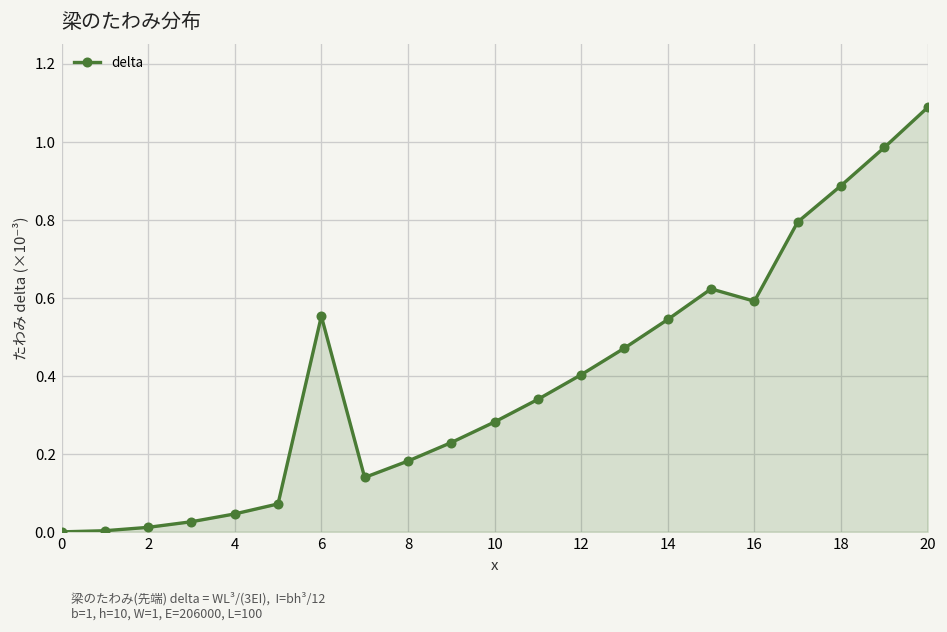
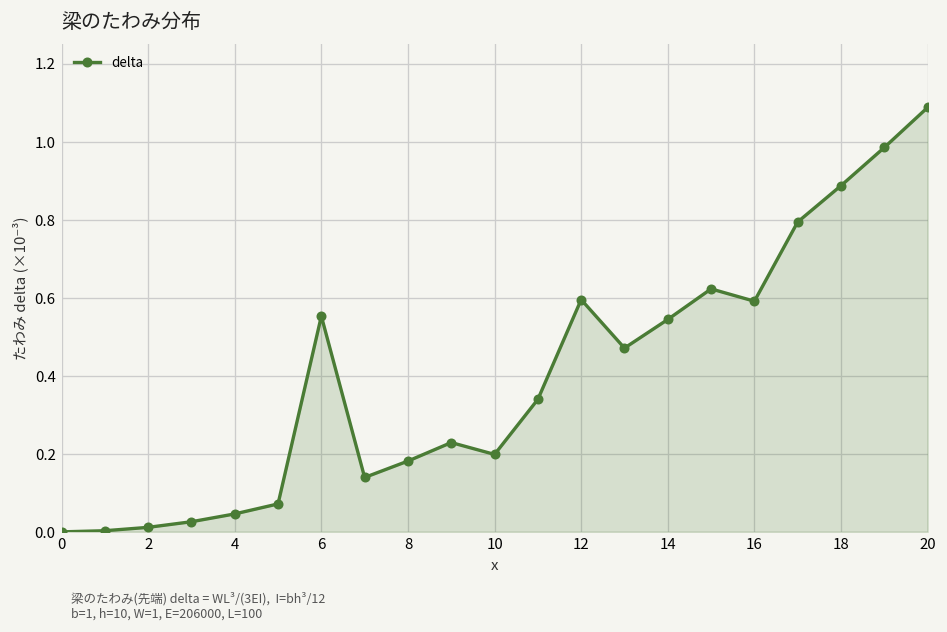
10: 0.28 -> 0.20
12: 0.40 -> 0.60
